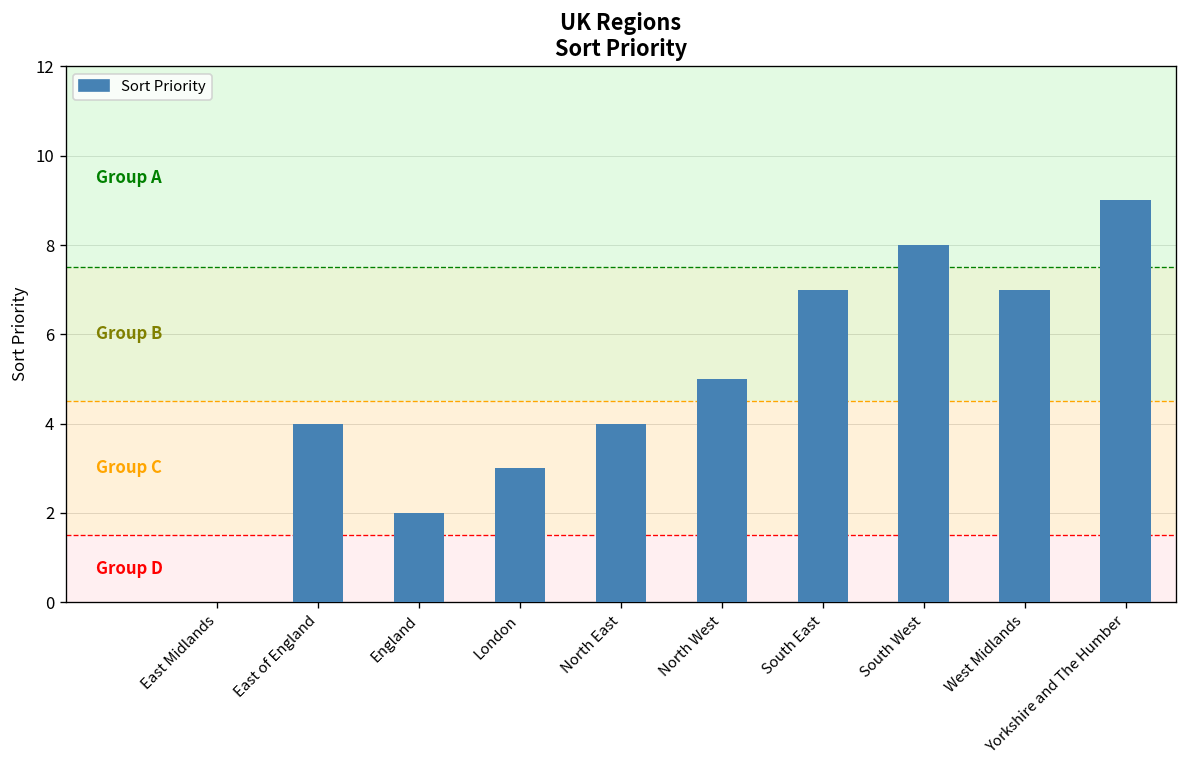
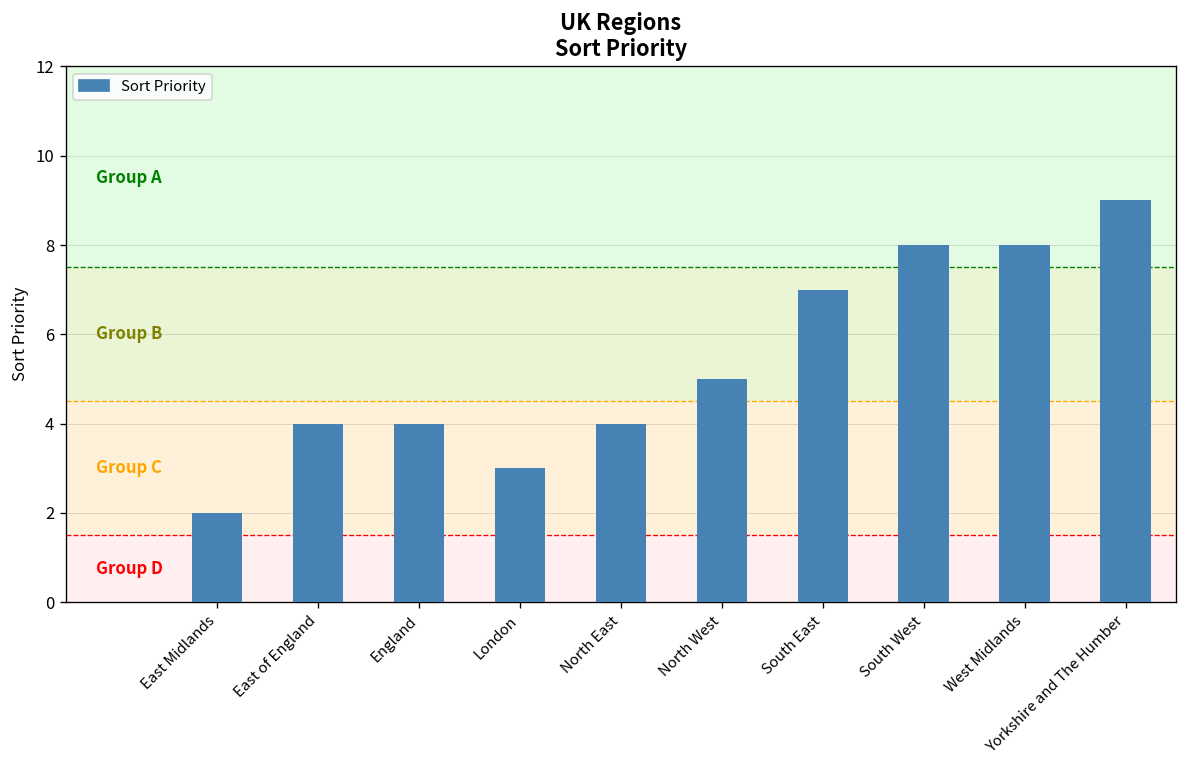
East Midlands: 0 -> 2
England: 2 -> 4
West Midlands: 7 -> 8
